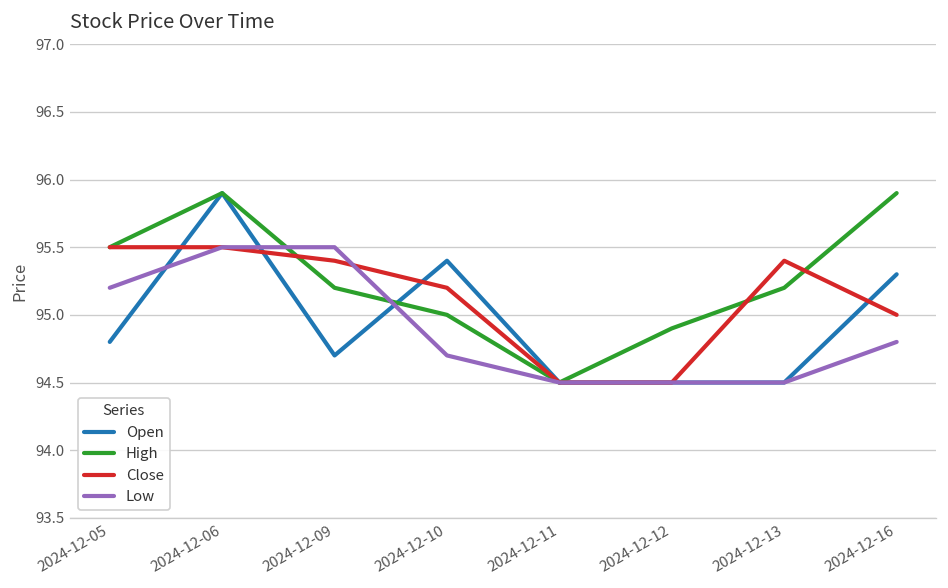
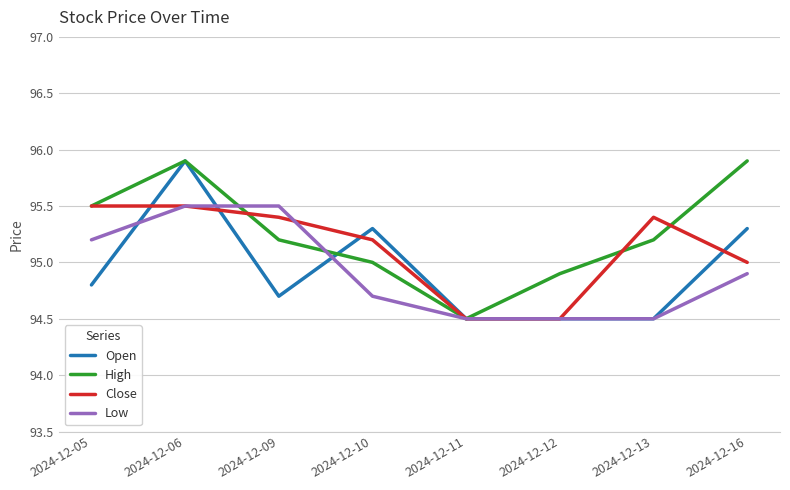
Open, 2024-12-10: 95.4 -> 95.3
Low, 2024-12-16: 94.8 -> 94.9
